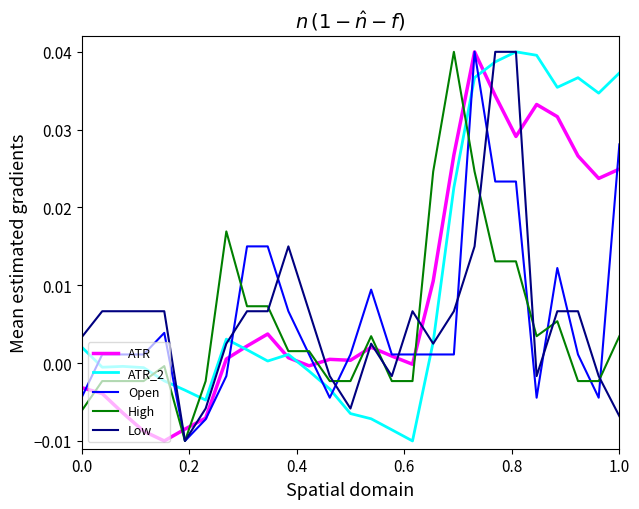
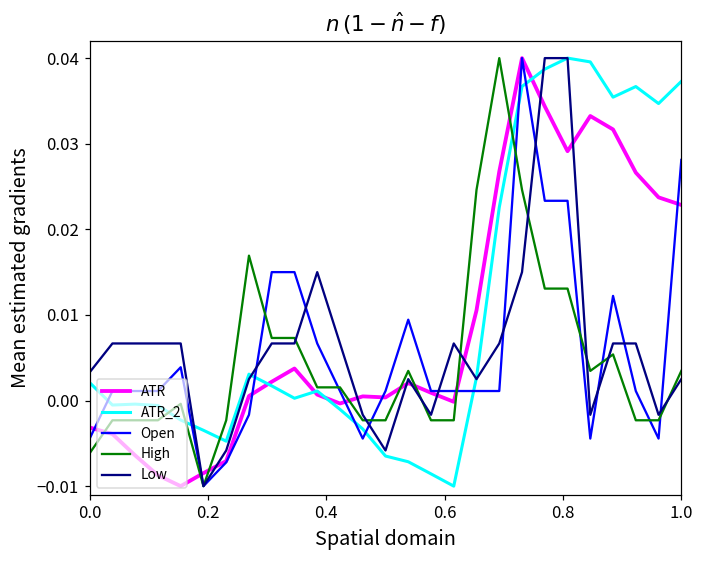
ATR, 1.0: 0.025 -> 0.023
Low, 1.0: -0.007 -> 0.003
